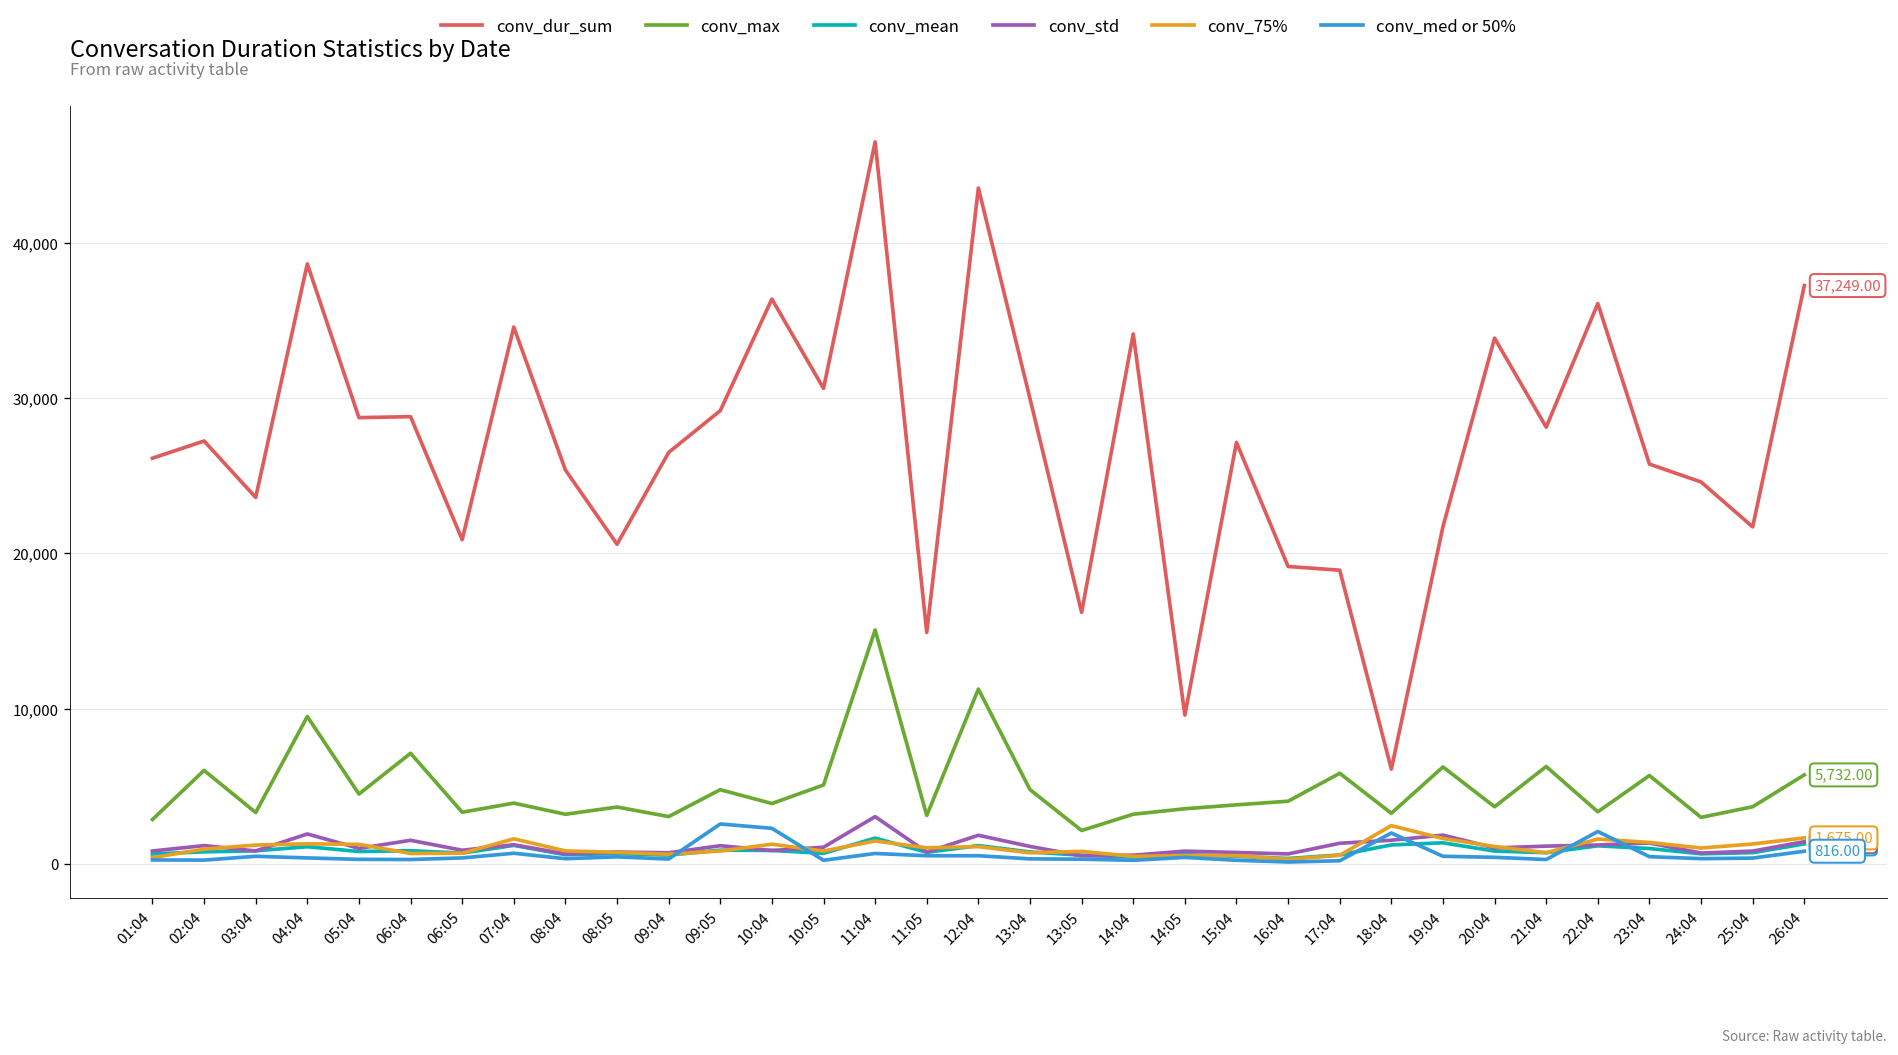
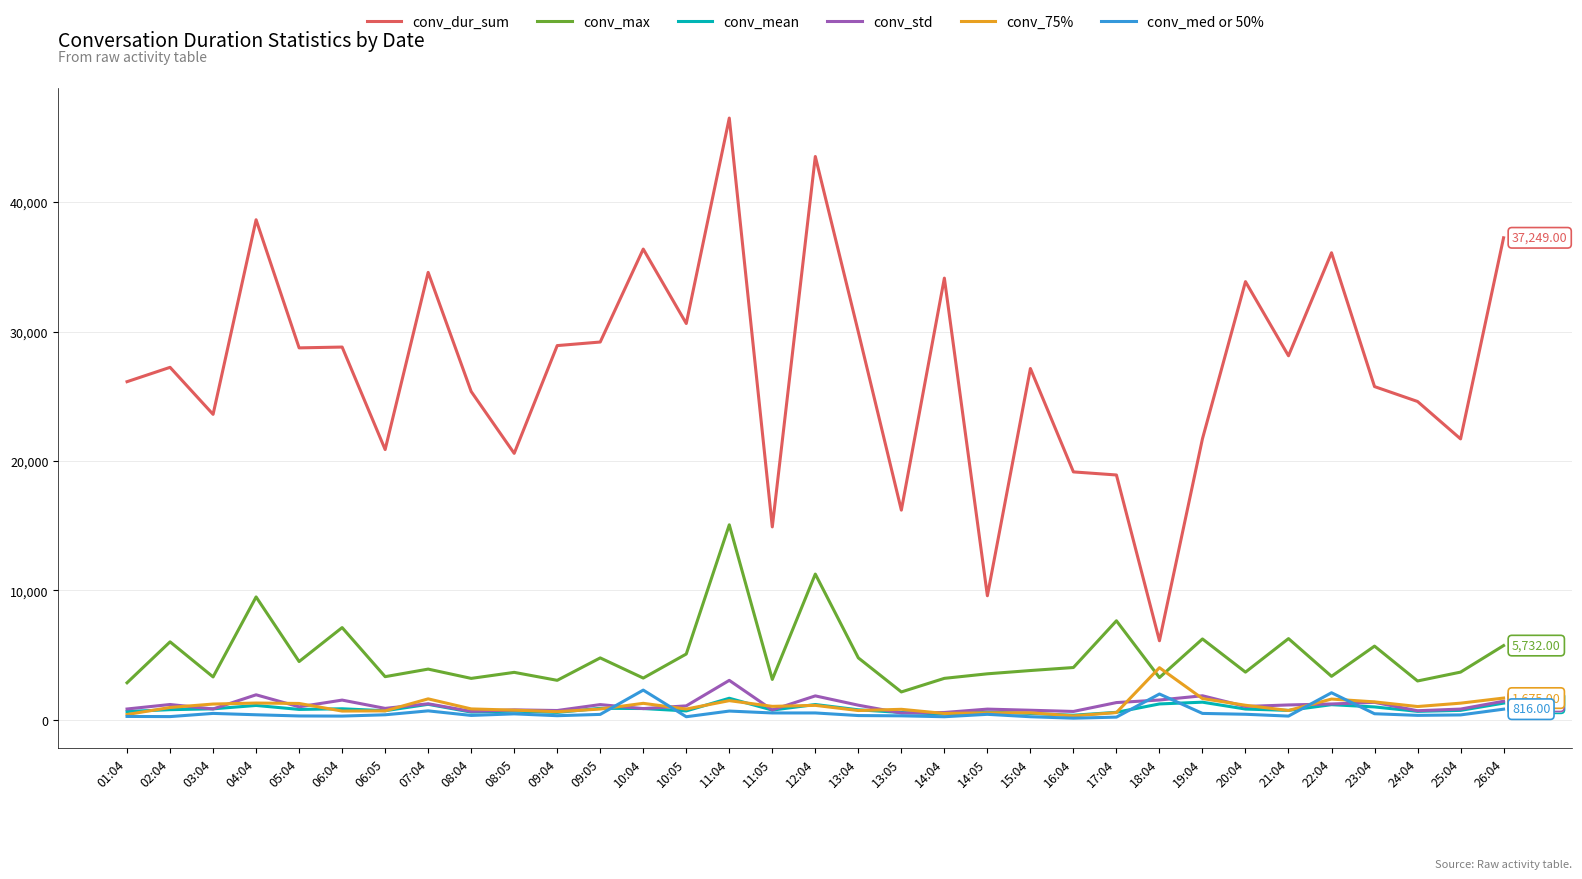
conv_dur_sum, 09:04: 26,500 -> 28,900
conv_med or 50%, 09:05: 2,600 -> 400
conv_max, 10:04: 3,900 -> 3,200
conv_max, 17:04: 5,800 -> 7,600
conv_75%, 18:04: 2,500 -> 4,000
